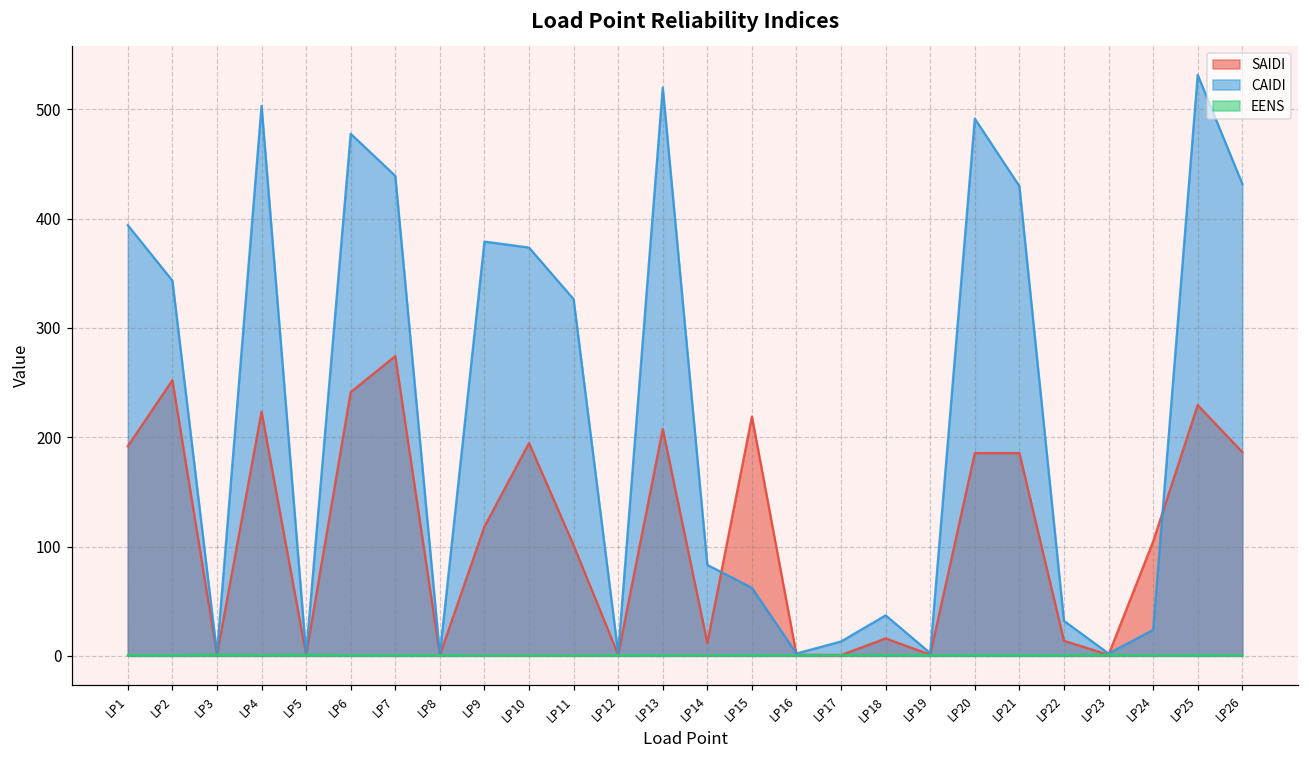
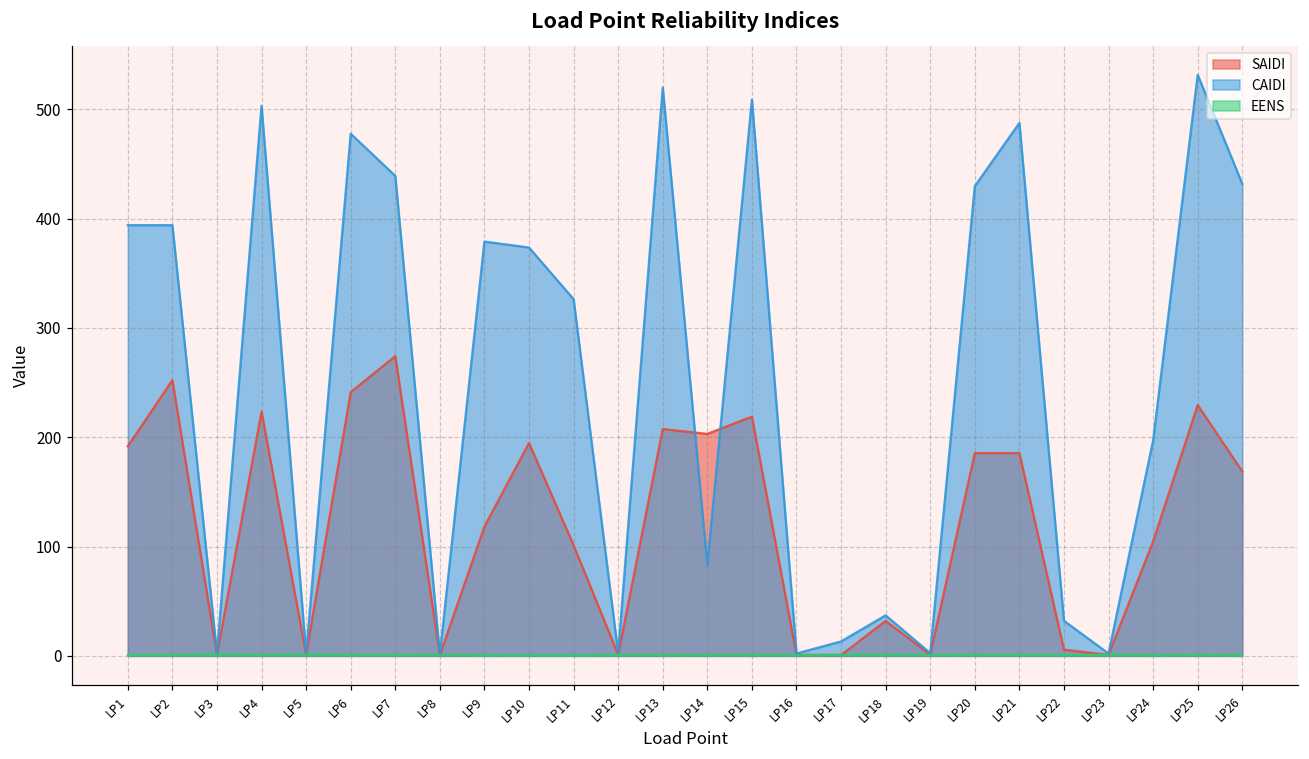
CAIDI, LP2: 340 -> 390
SAIDI, LP14: 10 -> 200
CAIDI, LP15: 60 -> 510
SAIDI, LP18: 20 -> 30
CAIDI, LP20: 490 -> 430
CAIDI, LP21: 430 -> 490
SAIDI, LP22: 14 -> 6
CAIDI, LP24: 20 -> 200
SAIDI, LP26: 190 -> 170
